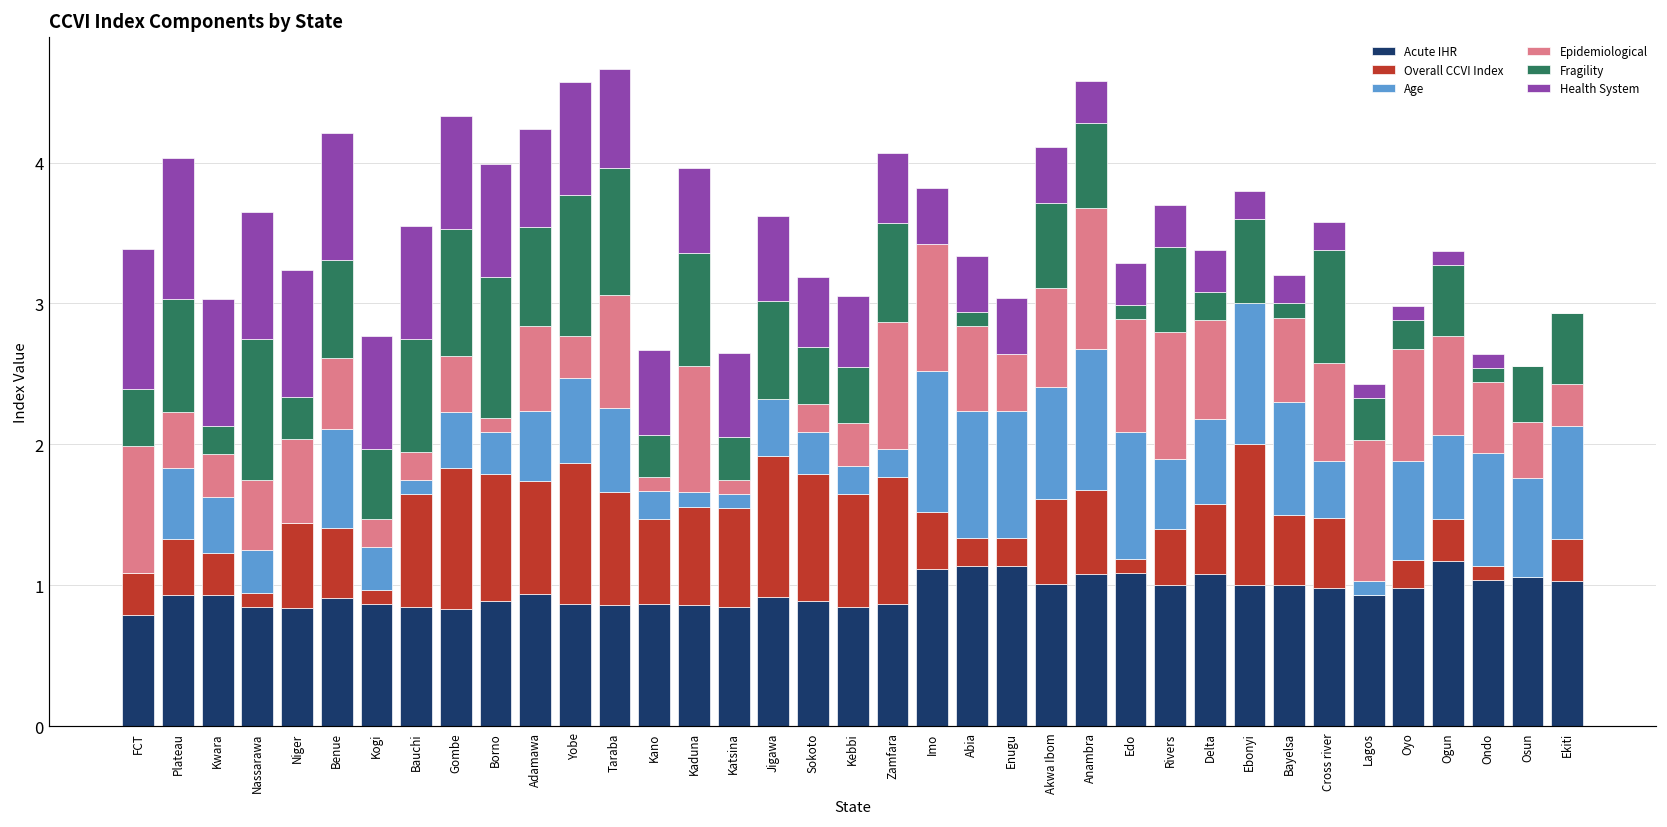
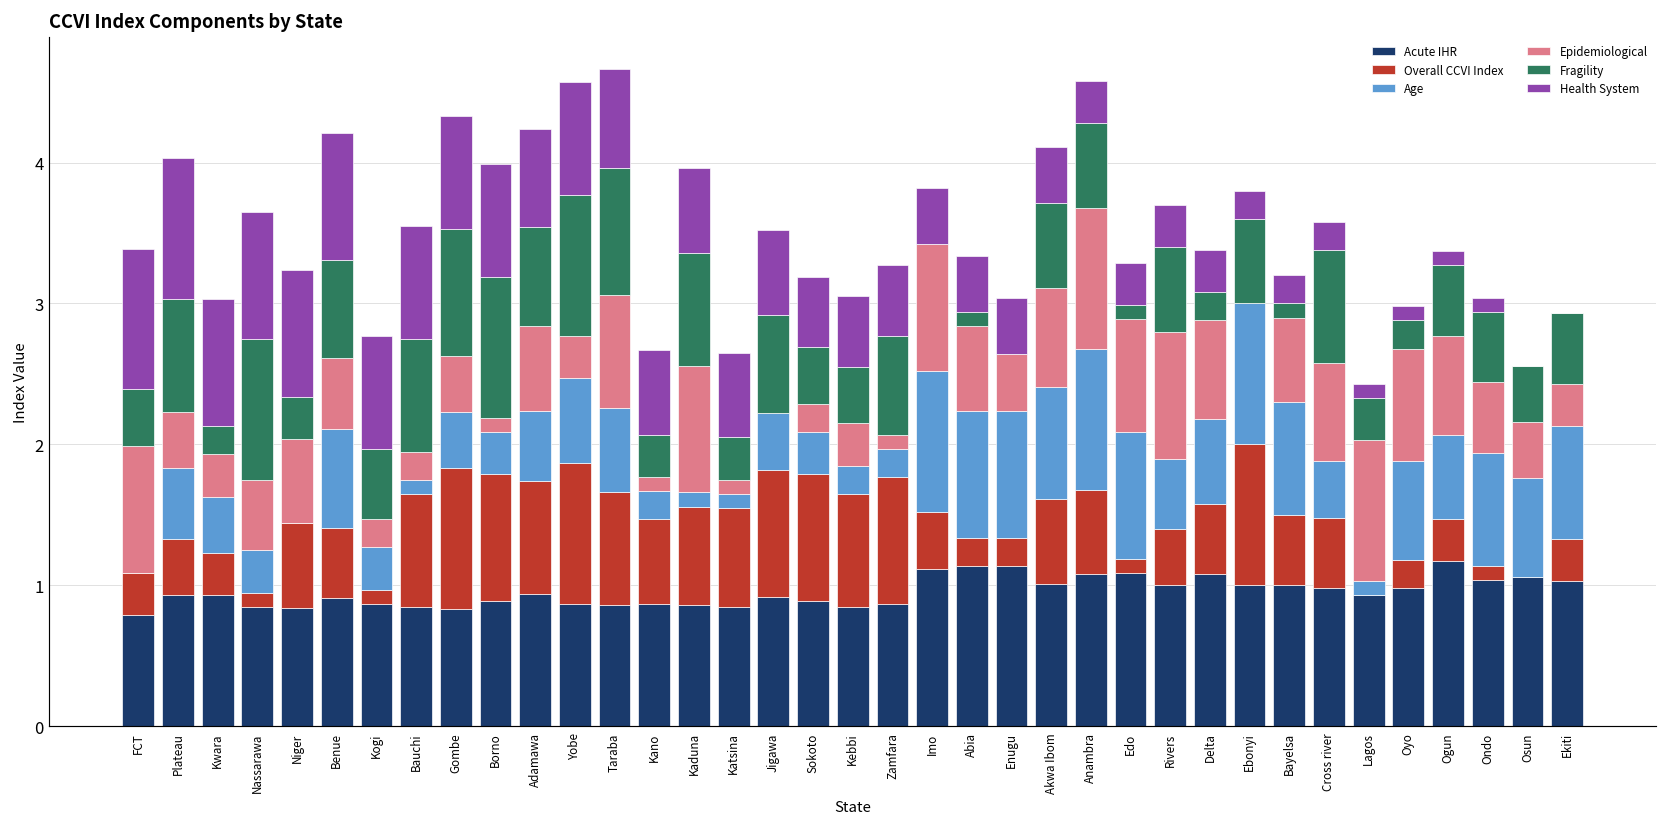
Overall CCVI Index, Jigawa: 1.0 -> 0.9
Epidemiological, Zamfara: 0.9 -> 0.1
Fragility, Ondo: 0.1 -> 0.5
